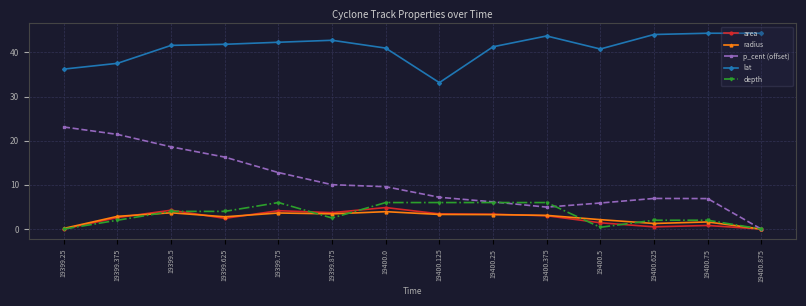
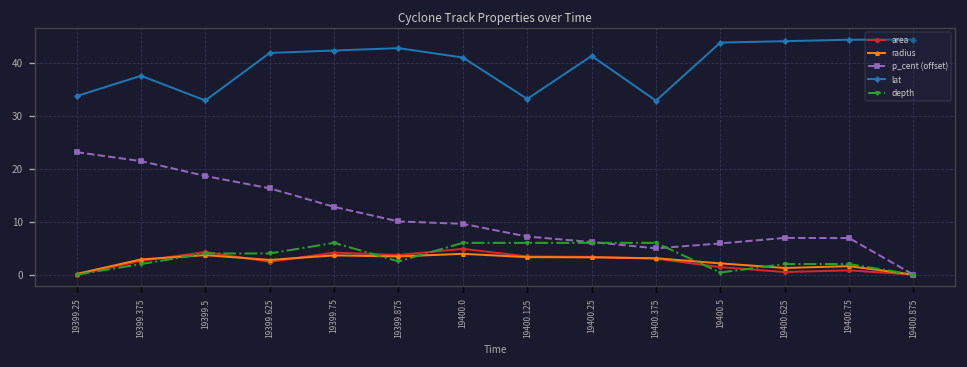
lat, 19399.25: 36 -> 34
lat, 19399.5: 42 -> 33
lat, 19400.375: 44 -> 33
lat, 19400.5: 41 -> 44
